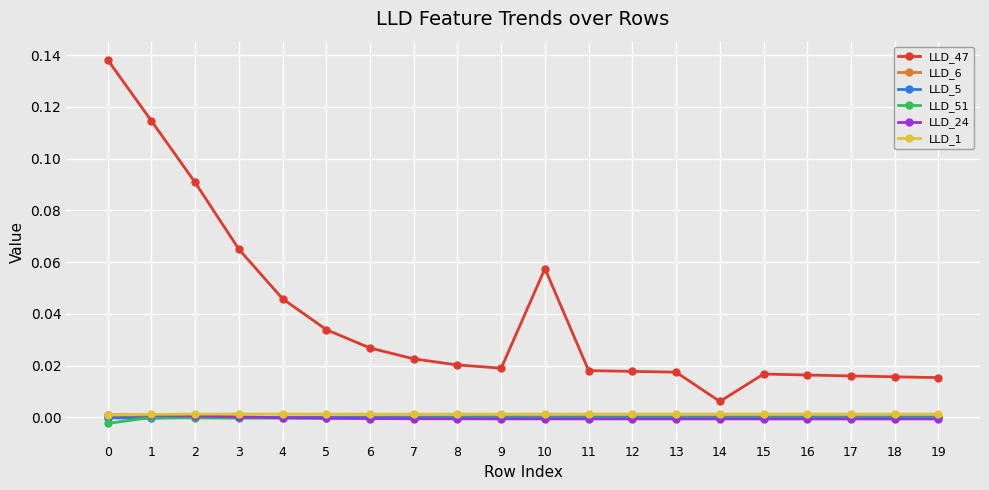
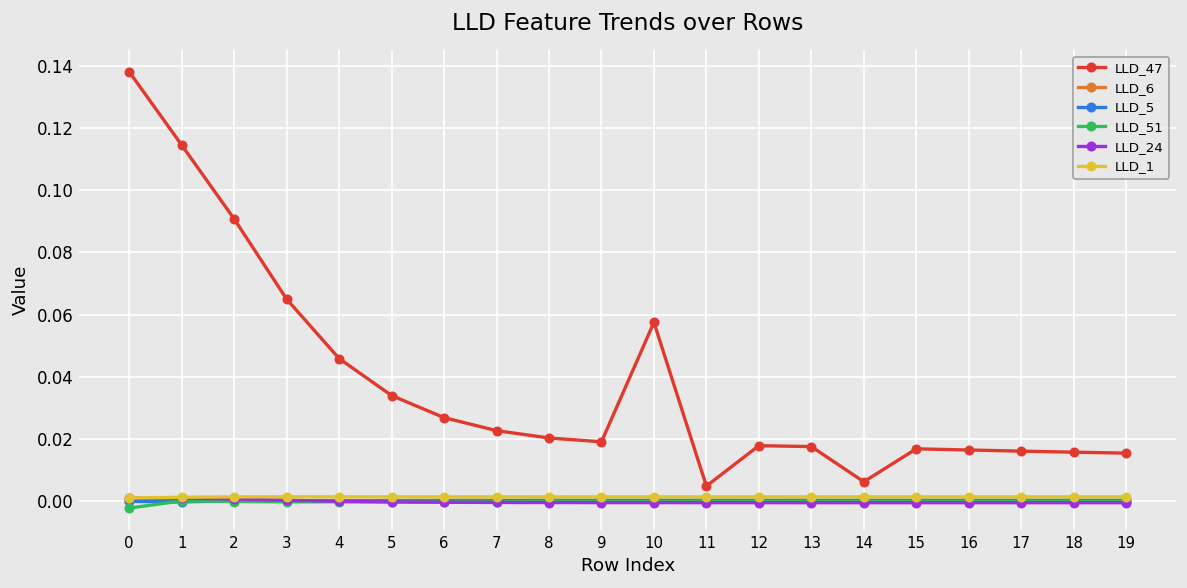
LLD_47, 11: 0.018 -> 0.005
